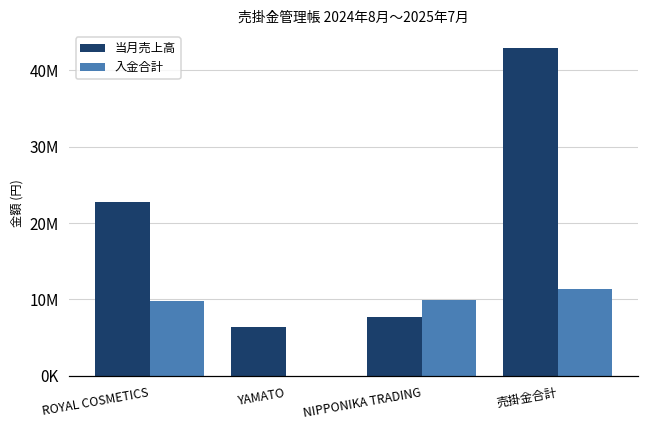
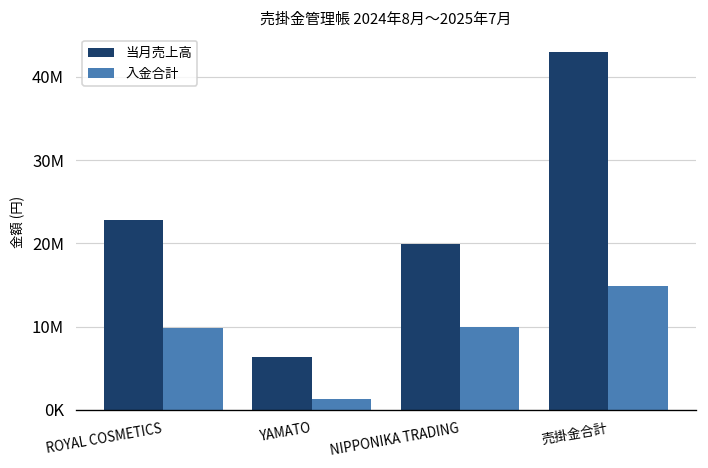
入金合計, YAMATO: 0 -> 1000000
当月売上高, NIPPONIKA TRADING: 8000000 -> 20000000
入金合計, 売掛金合計: 11000000 -> 15000000
